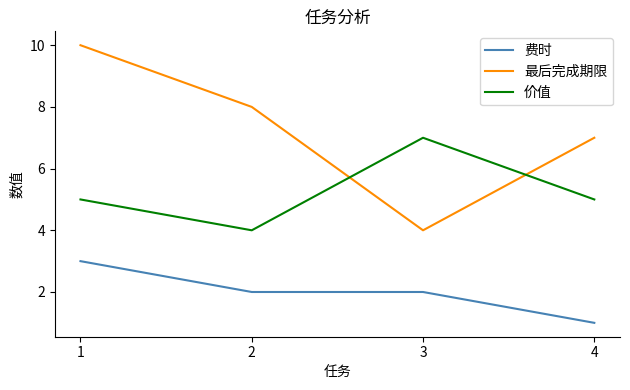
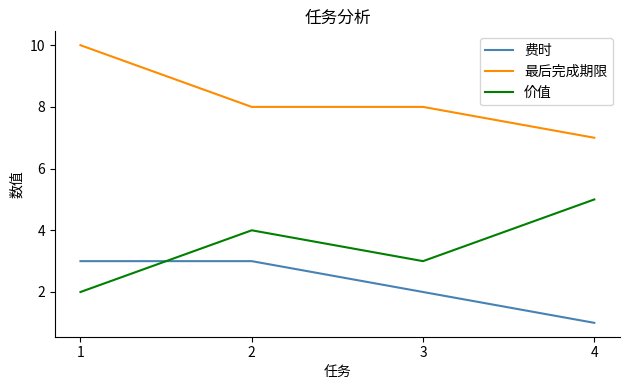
价值, 1: 5 -> 2
费时, 2: 2 -> 3
最后完成期限, 3: 4 -> 8
价值, 3: 7 -> 3
